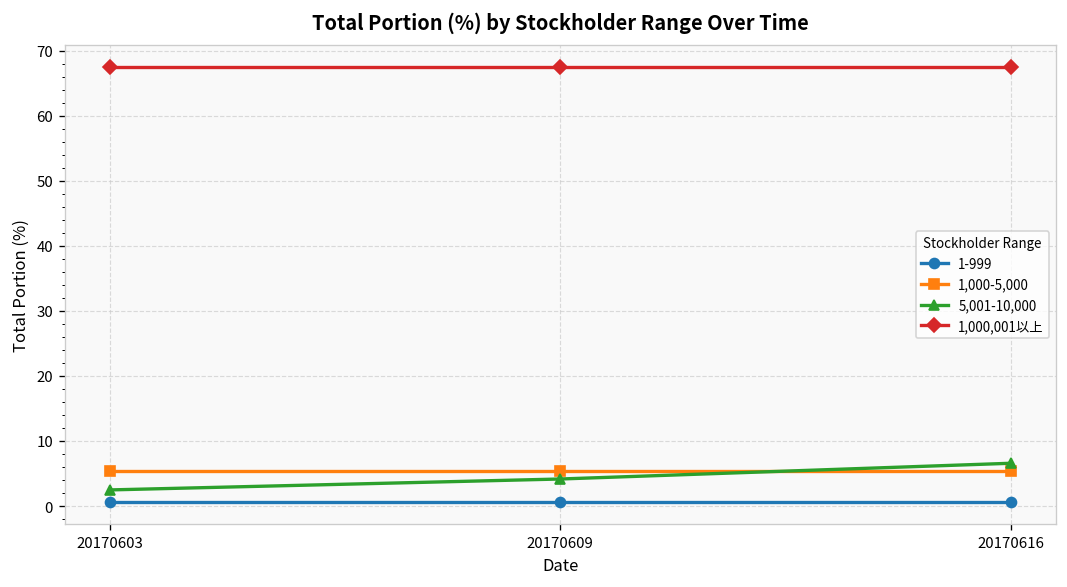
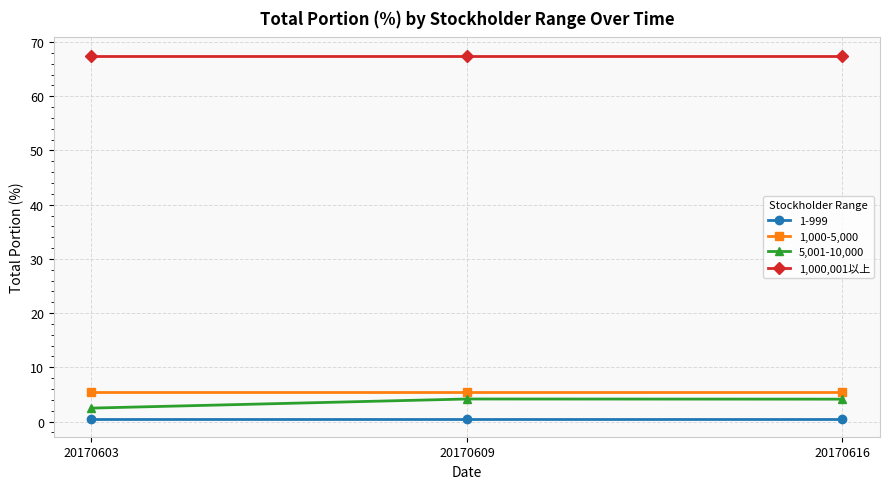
5,001-10,000, 20170616: 7 -> 4
